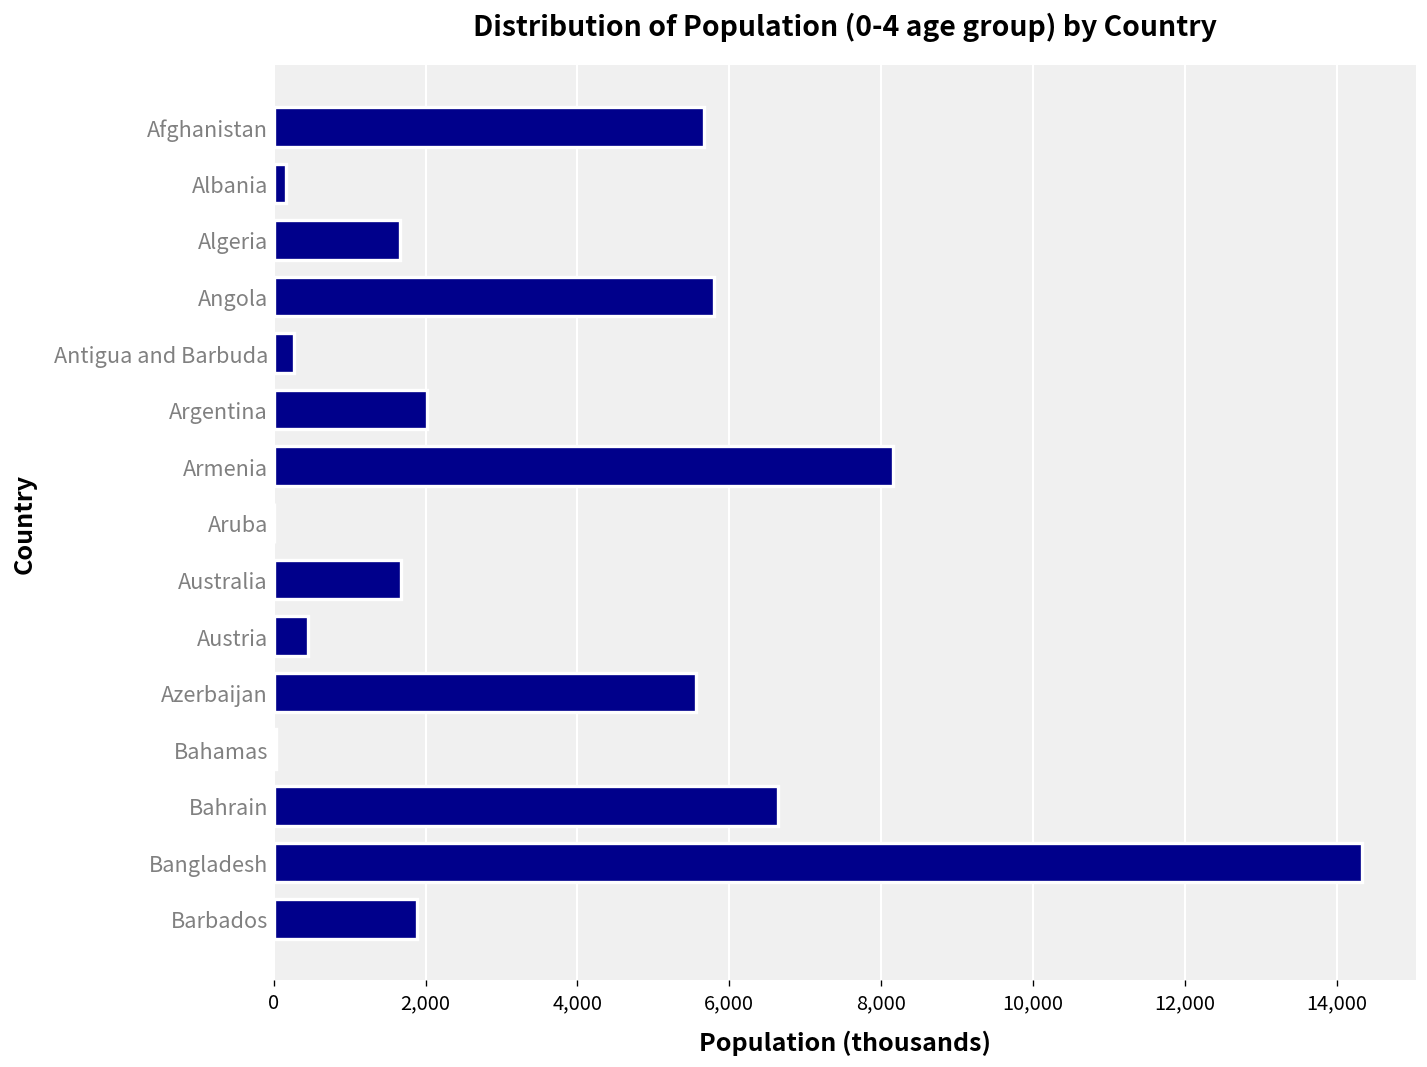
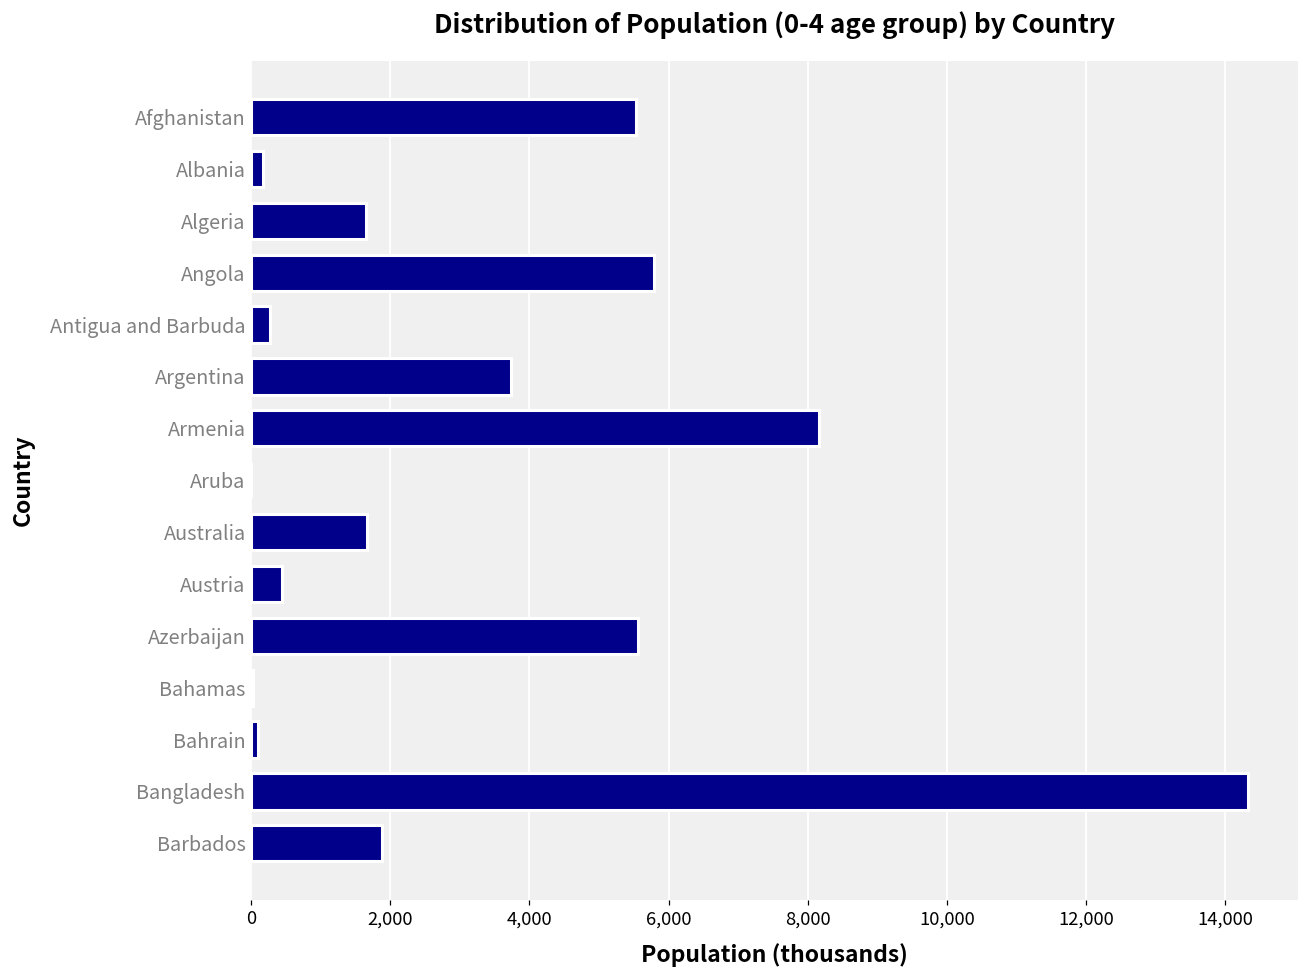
Afghanistan: 5,700 -> 5,500
Argentina: 2,000 -> 3,700
Bahrain: 6,600 -> 100
